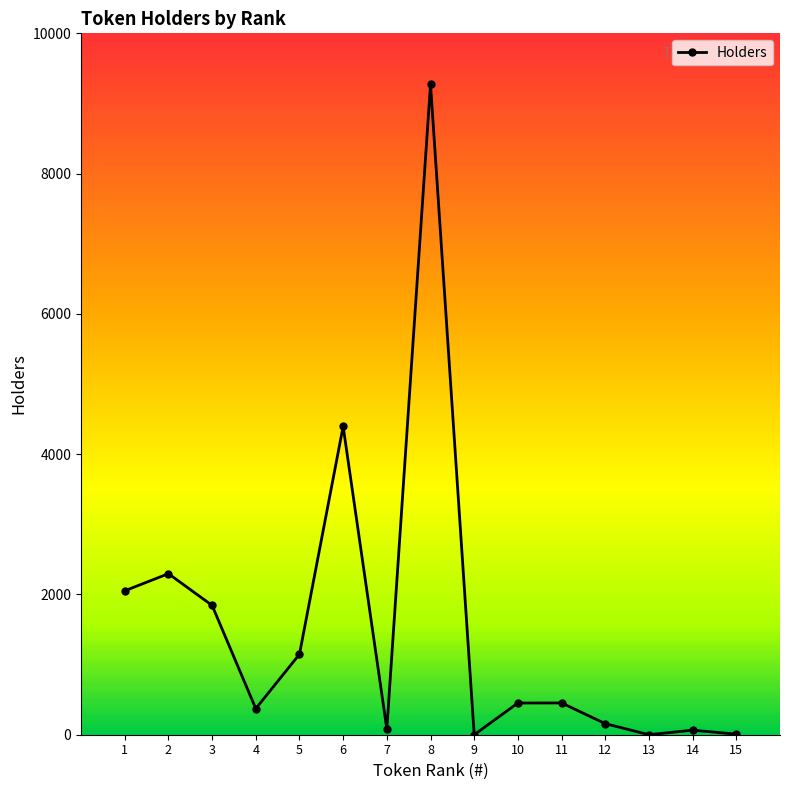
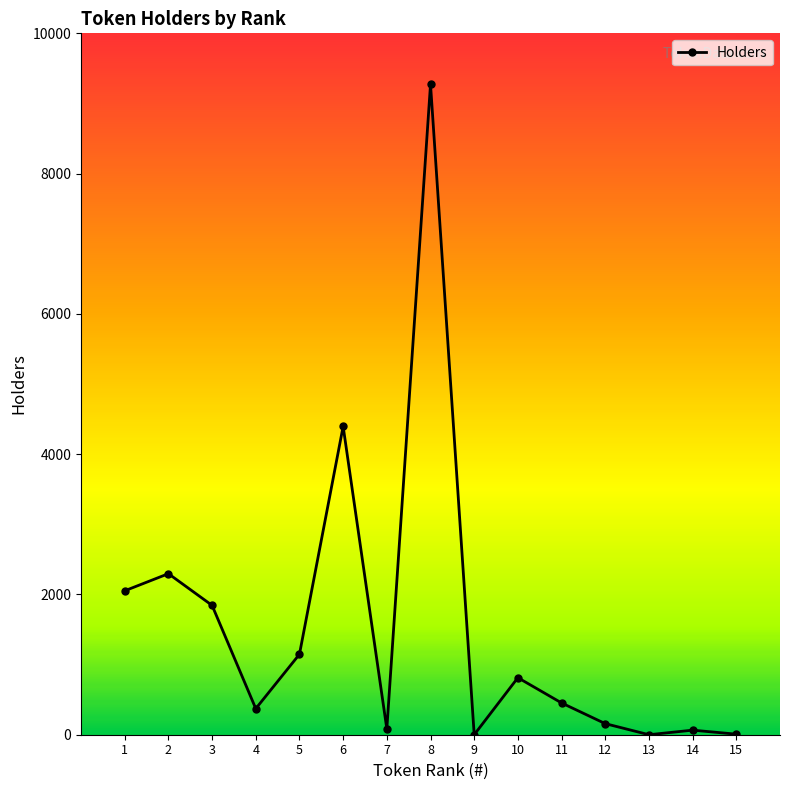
10: 500 -> 800
